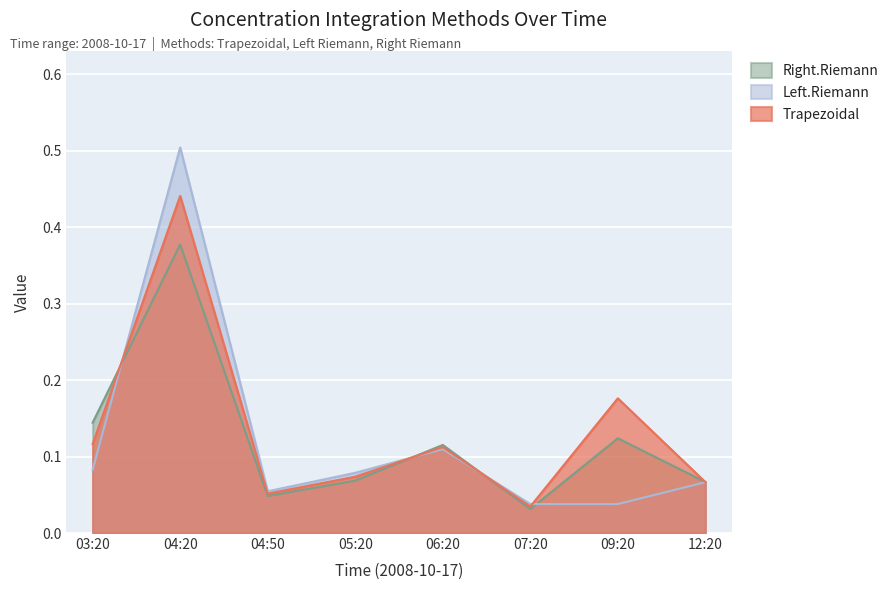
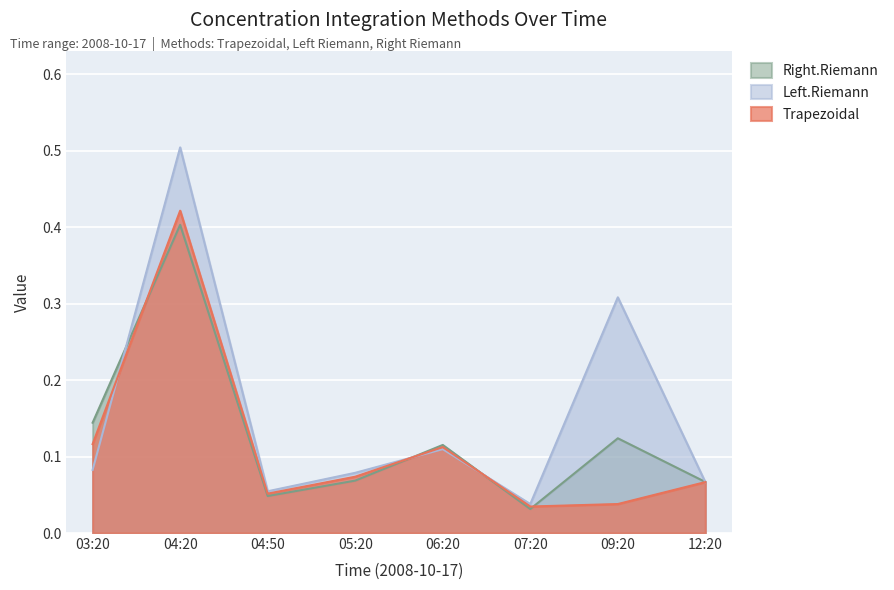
Right.Riemann, 04:20: 0.38 -> 0.40
Trapezoidal, 04:20: 0.44 -> 0.42
Left.Riemann, 09:20: 0.04 -> 0.31
Trapezoidal, 09:20: 0.18 -> 0.04
